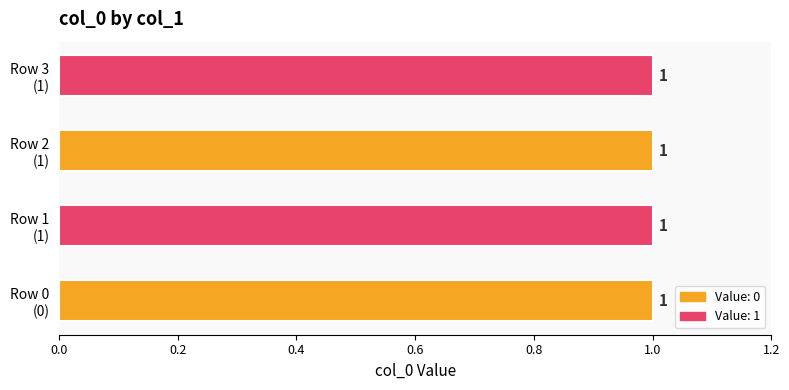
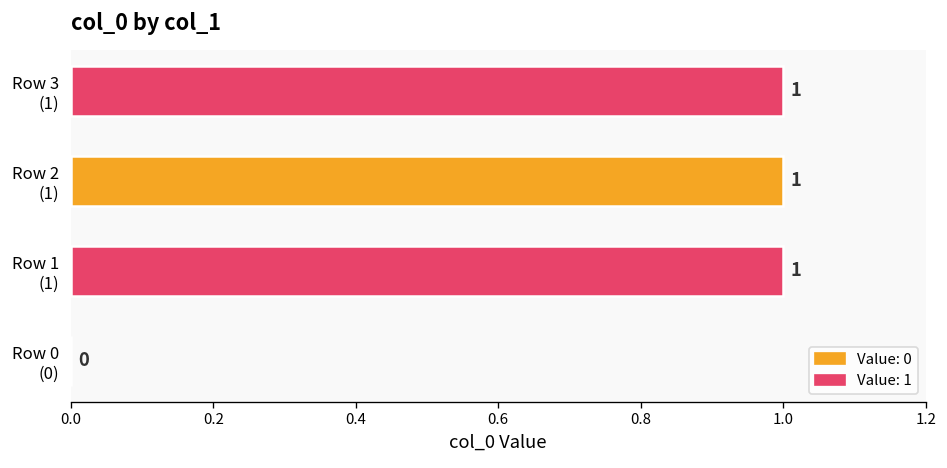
Row 0 (0): 1 -> 0
